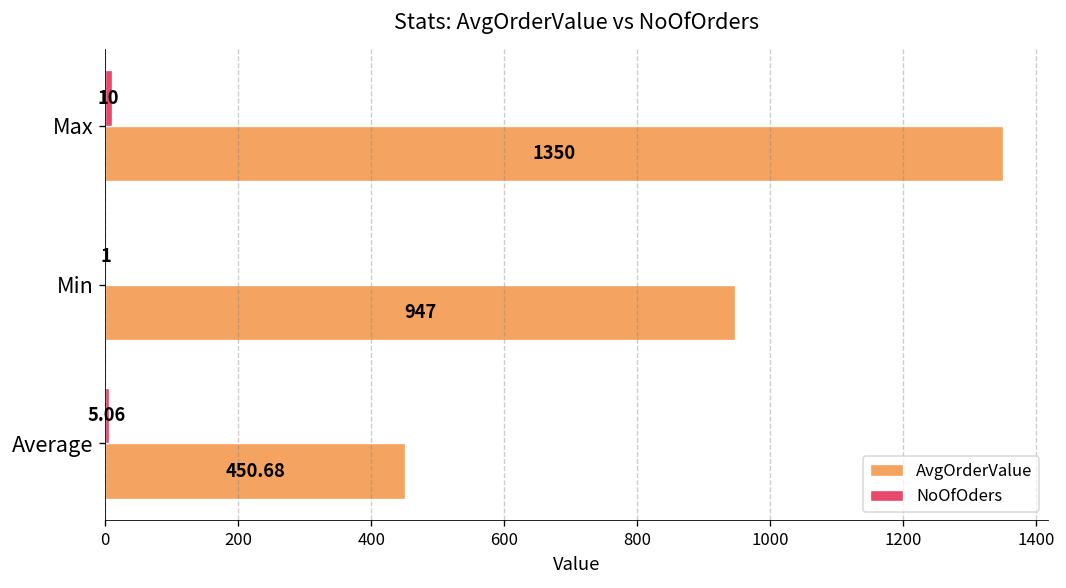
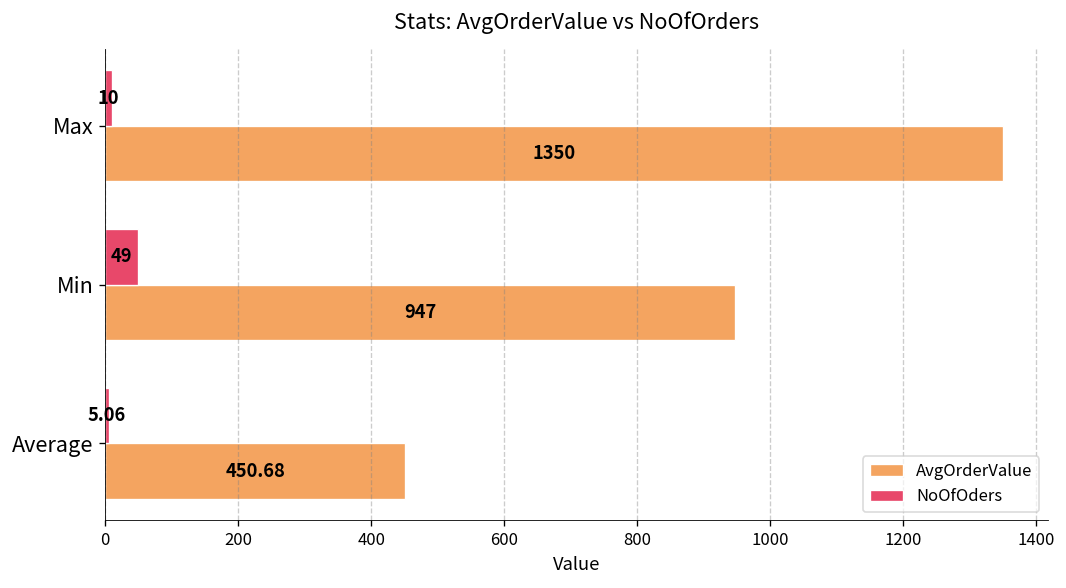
NoOfOders, Min: 1 -> 49
